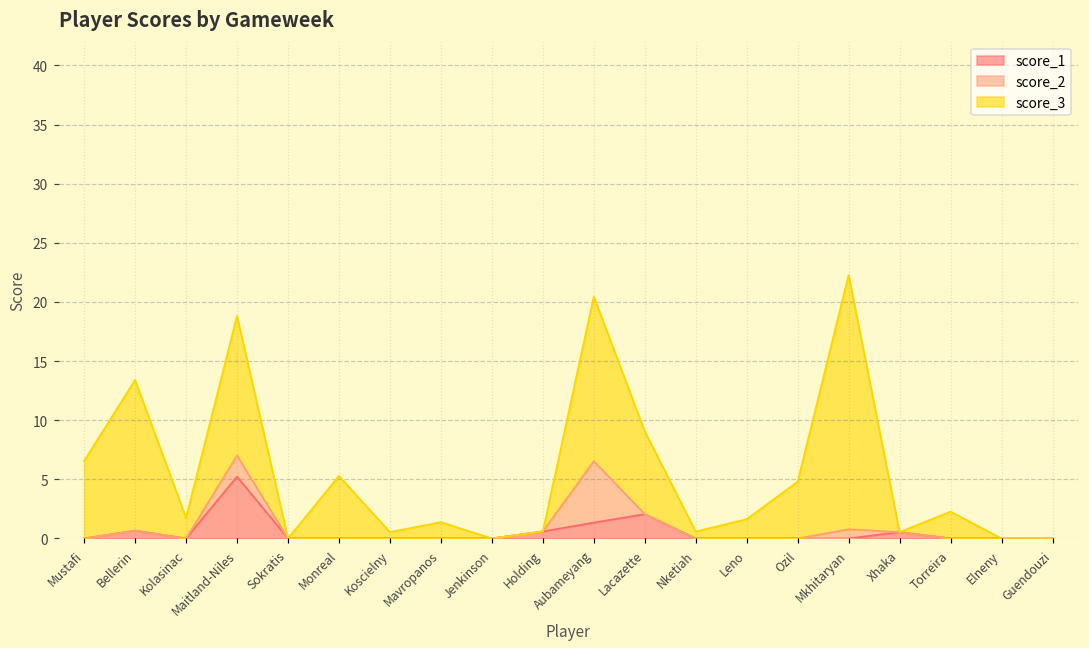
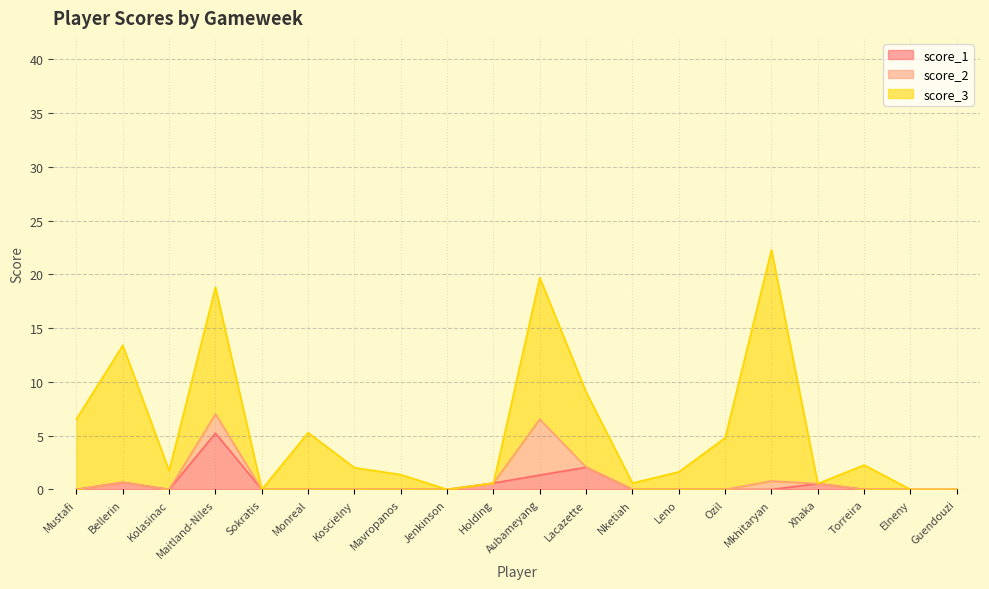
score_3, Koscielny: 0.5 -> 2.0
score_3, Aubameyang: 13.9 -> 13.2
